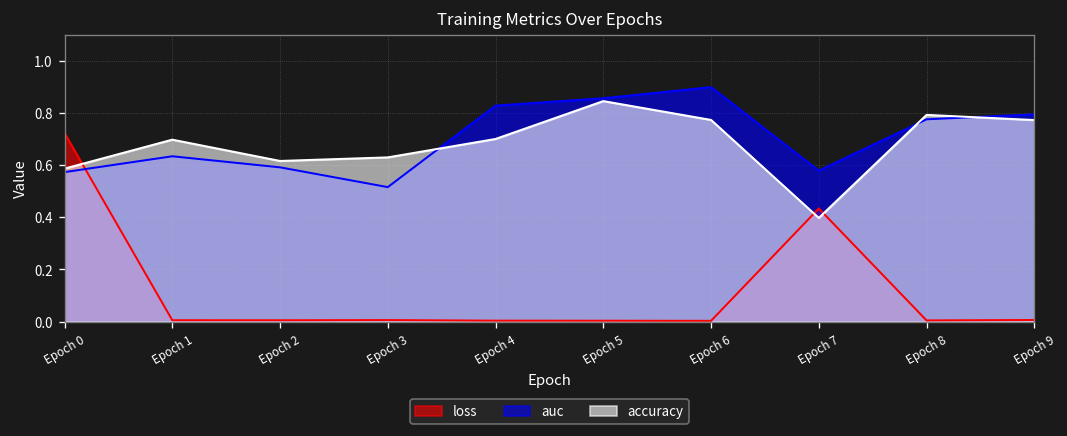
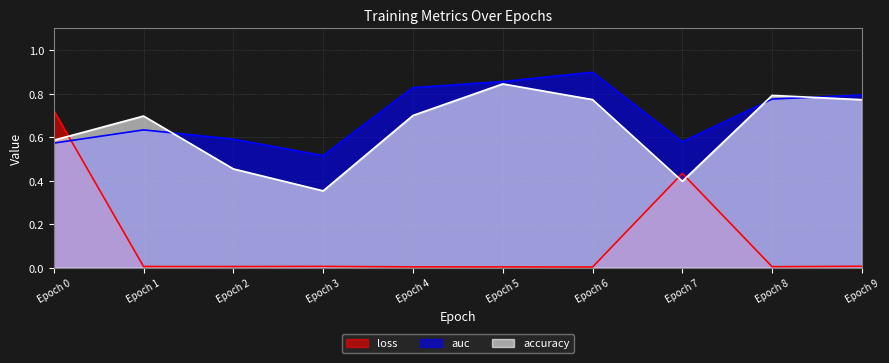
accuracy, Epoch 2: 0.62 -> 0.45
accuracy, Epoch 3: 0.63 -> 0.35
